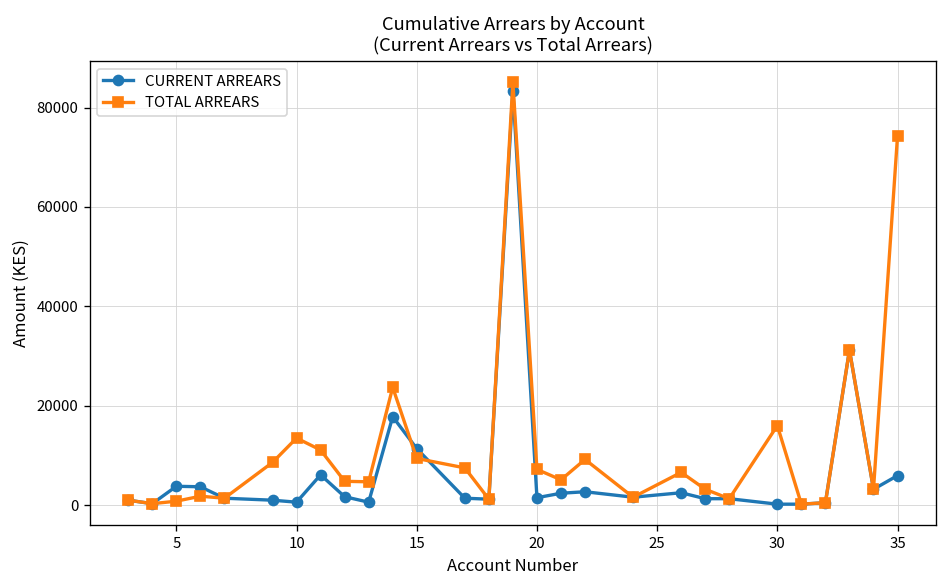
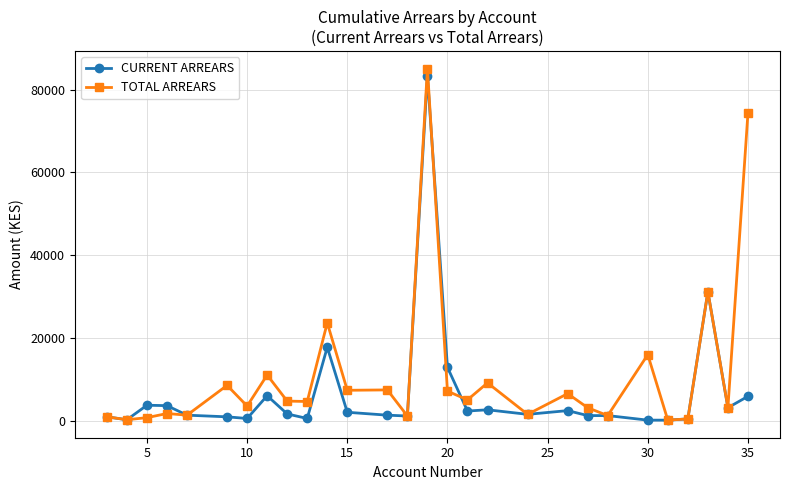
TOTAL ARREARS, 10: 13000 -> 4000
CURRENT ARREARS, 15: 11000 -> 2000
TOTAL ARREARS, 15: 9000 -> 7000
CURRENT ARREARS, 20: 2000 -> 13000
